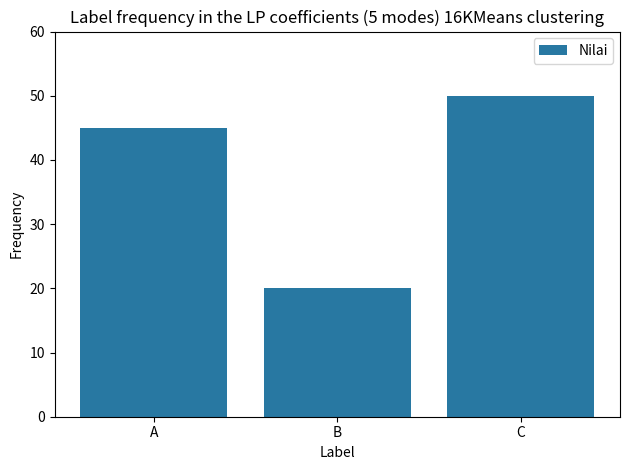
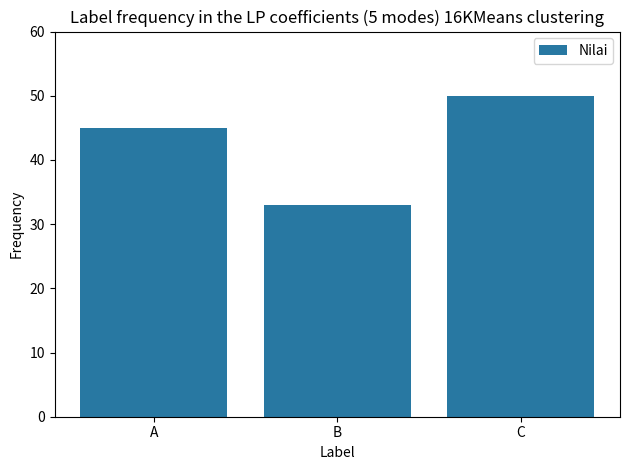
B: 20 -> 33
